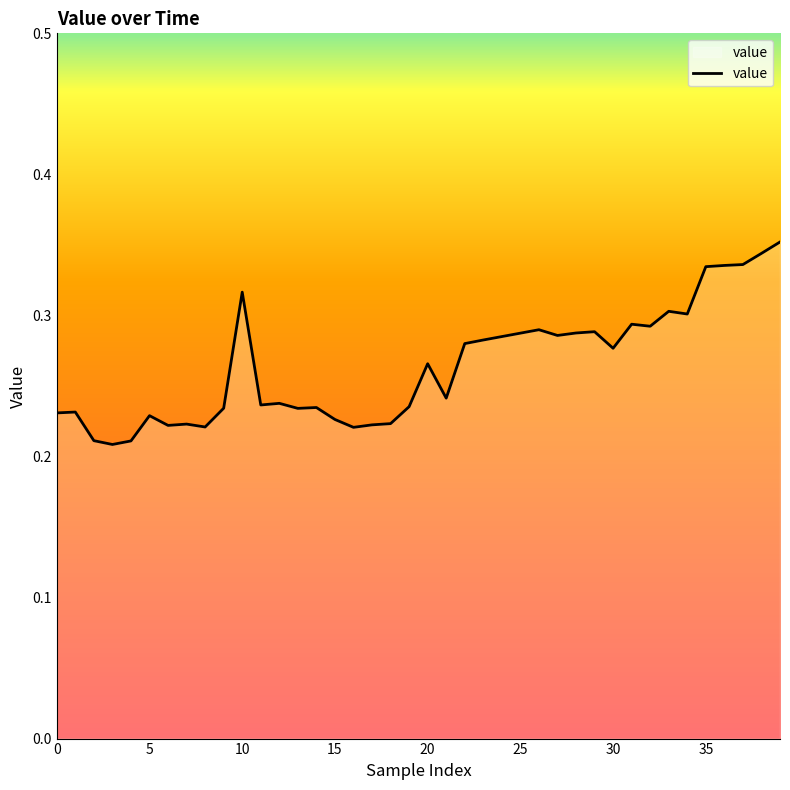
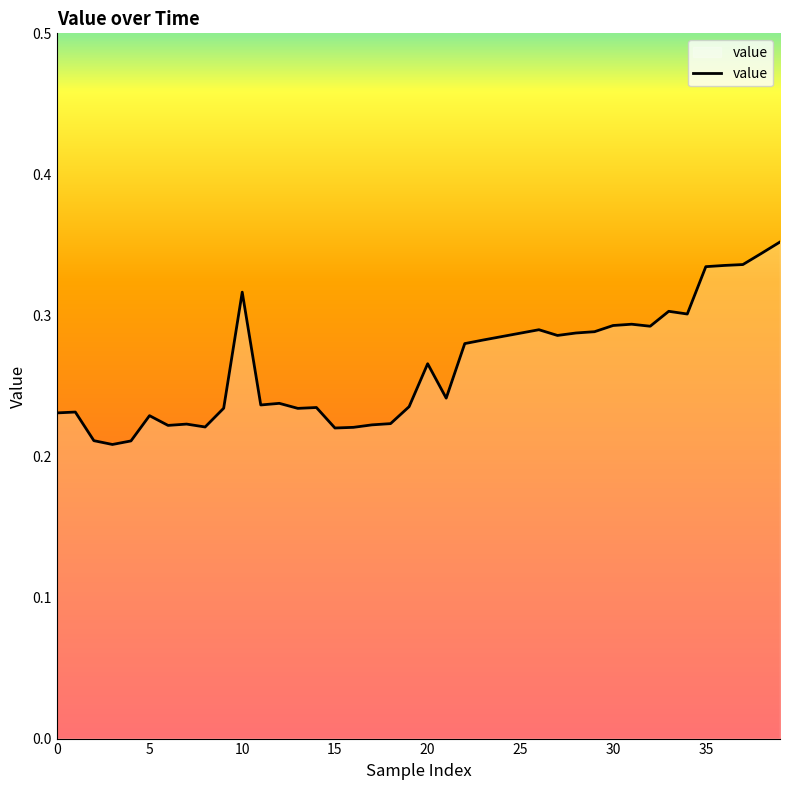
15: 0.226 -> 0.220
30: 0.277 -> 0.293
